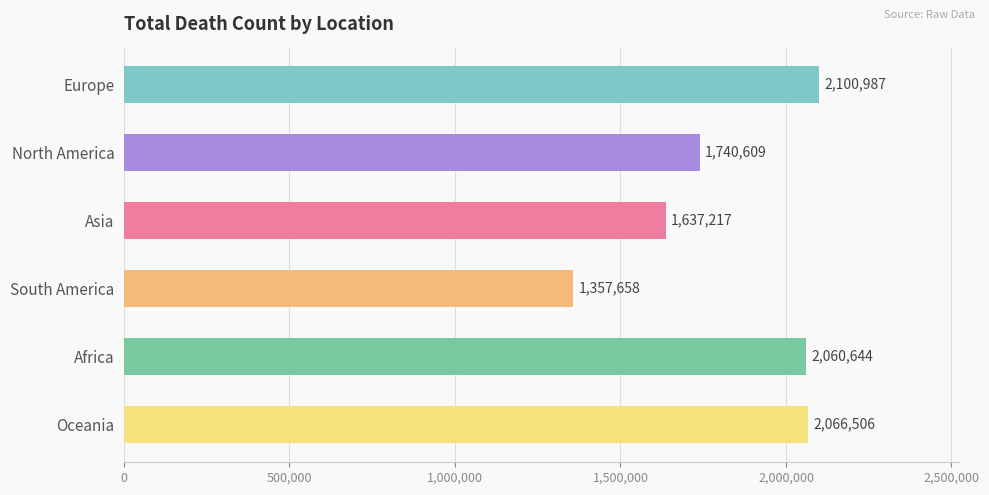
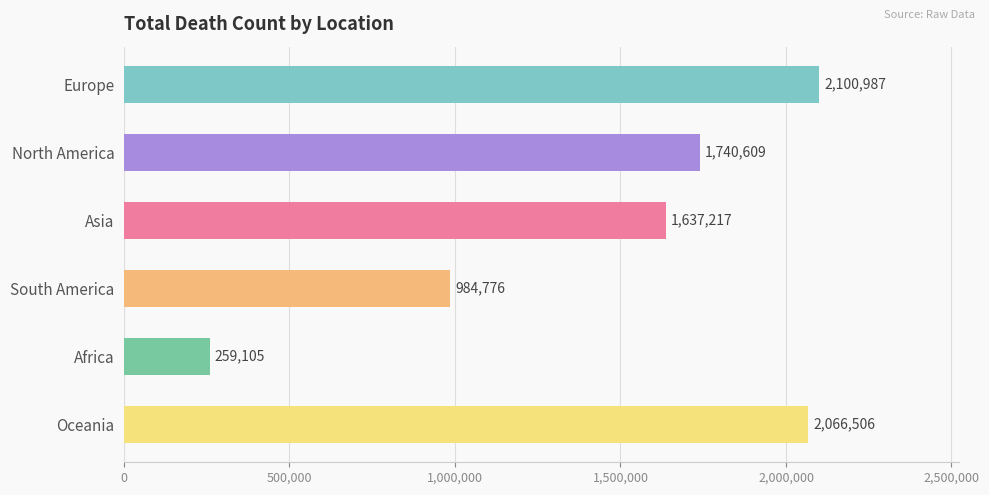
South America: 1,357,658 -> 984,776
Africa: 2,060,644 -> 259,105
